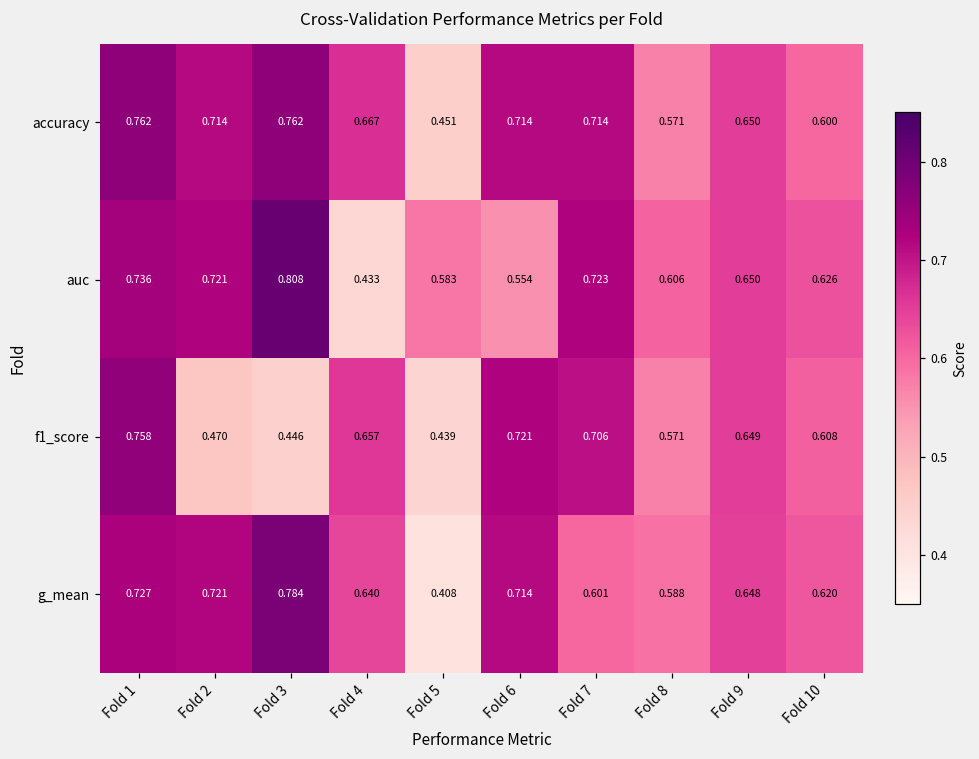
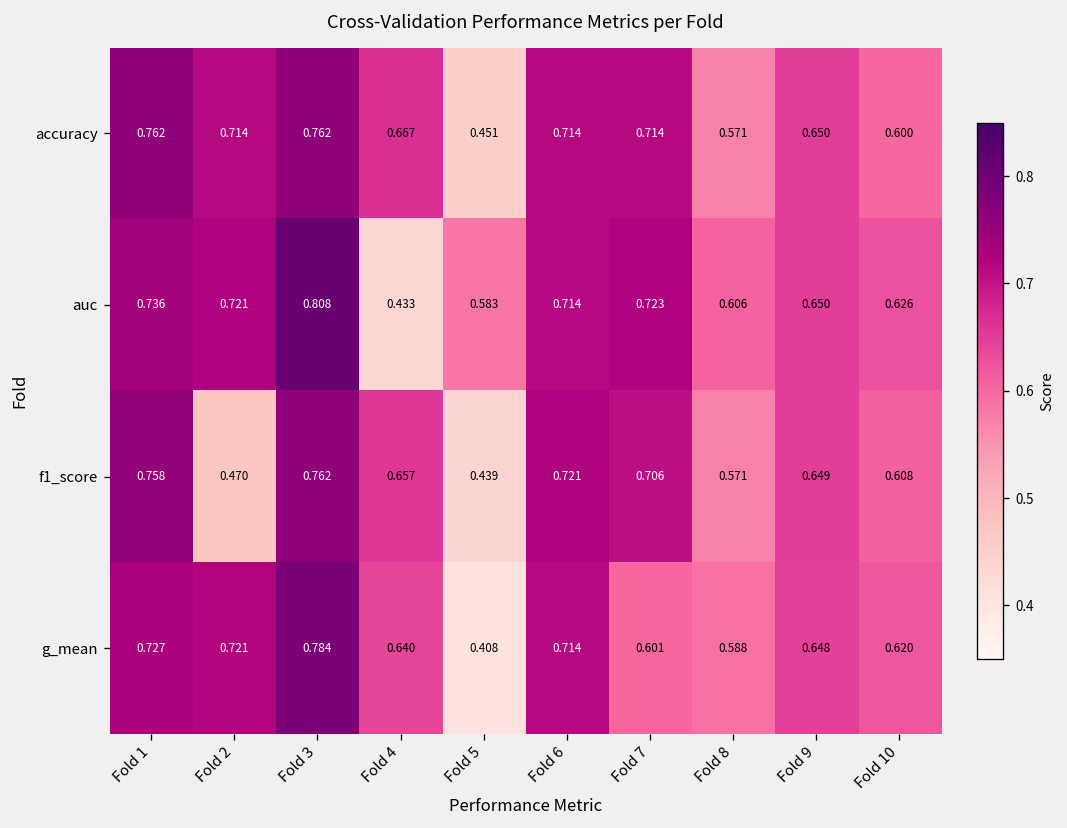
auc, Fold 6: 0.554 -> 0.714
f1_score, Fold 3: 0.446 -> 0.762
